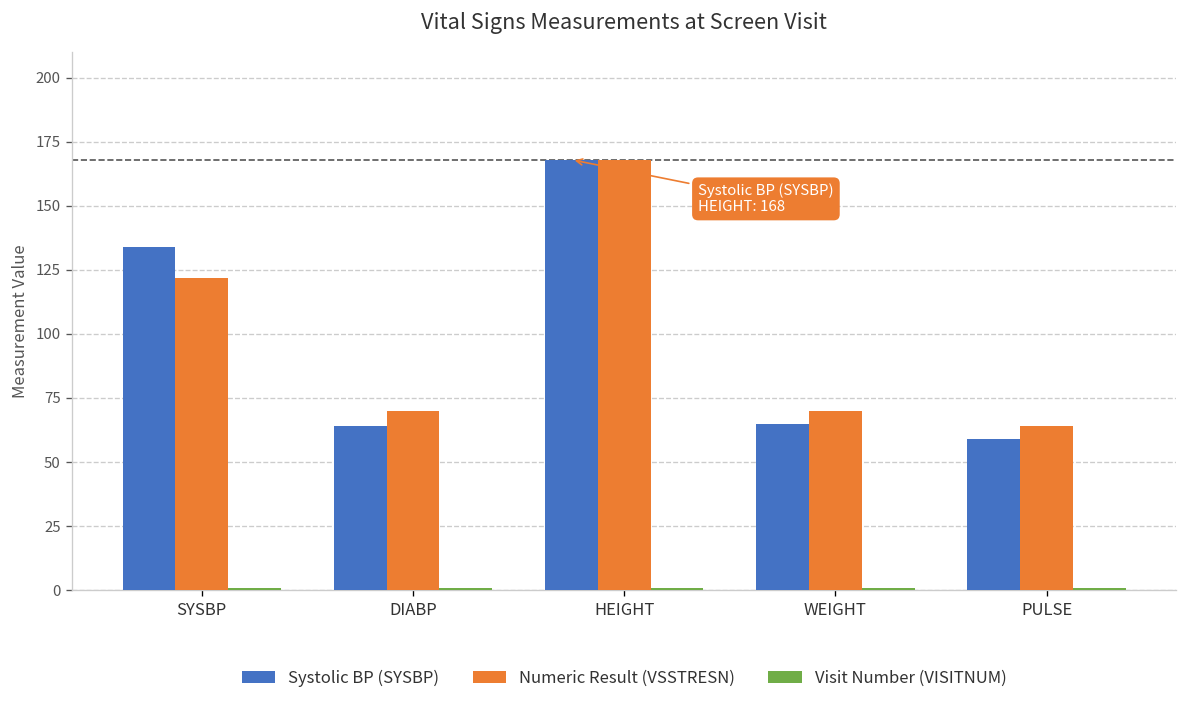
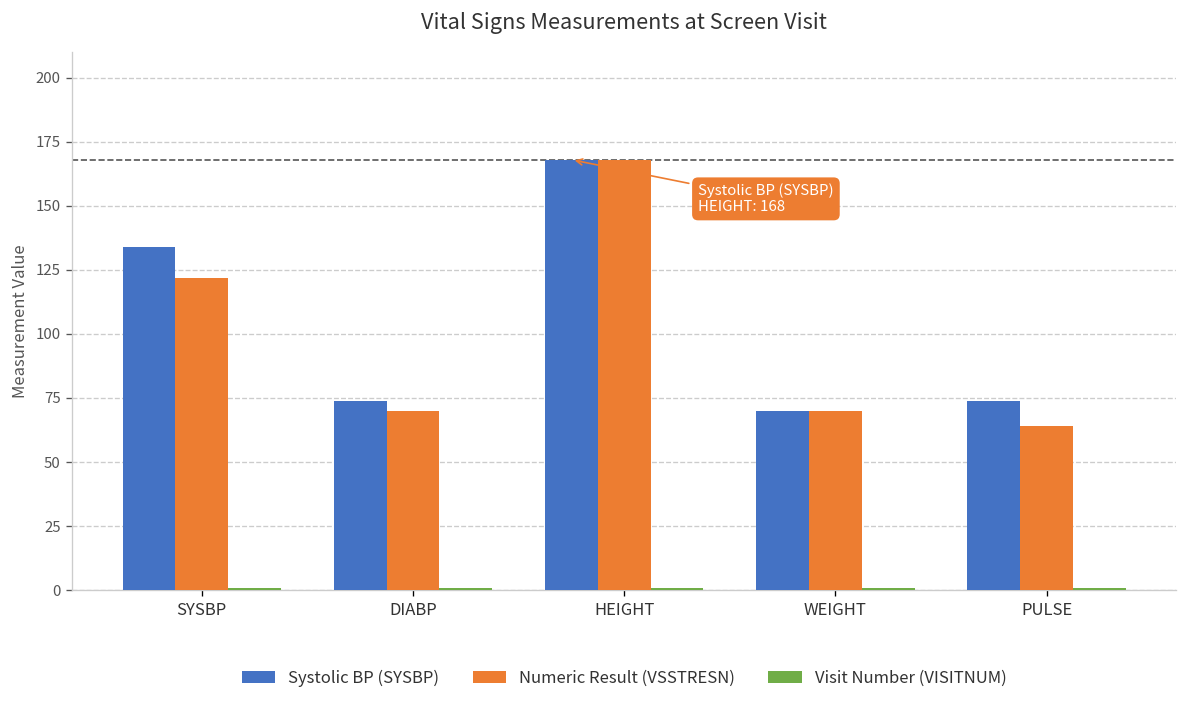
Systolic BP (SYSBP), DIABP: 64 -> 74
Systolic BP (SYSBP), WEIGHT: 65 -> 70
Systolic BP (SYSBP), PULSE: 59 -> 74
